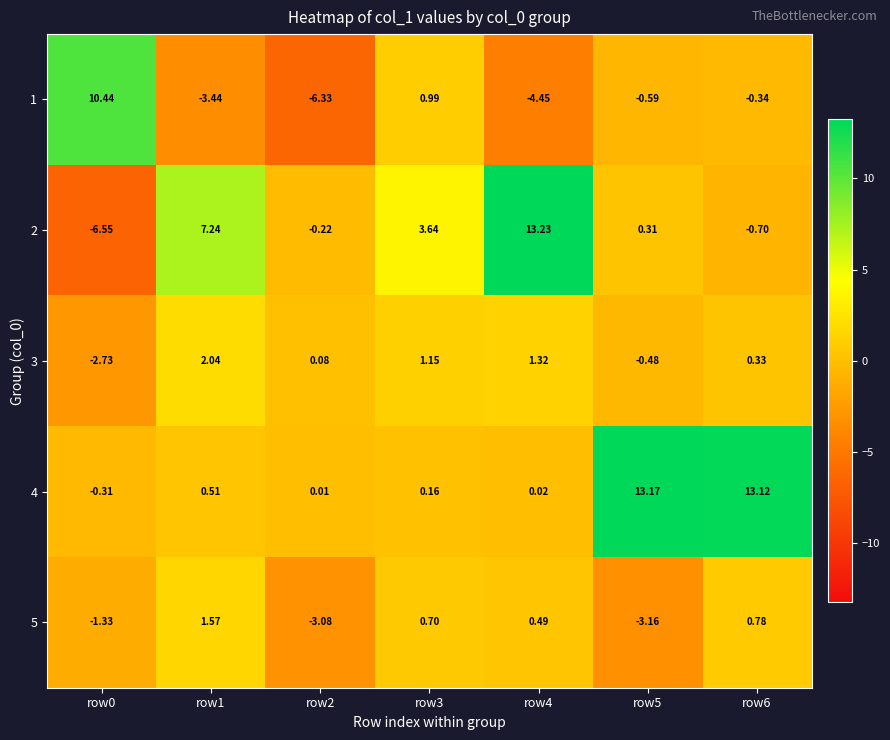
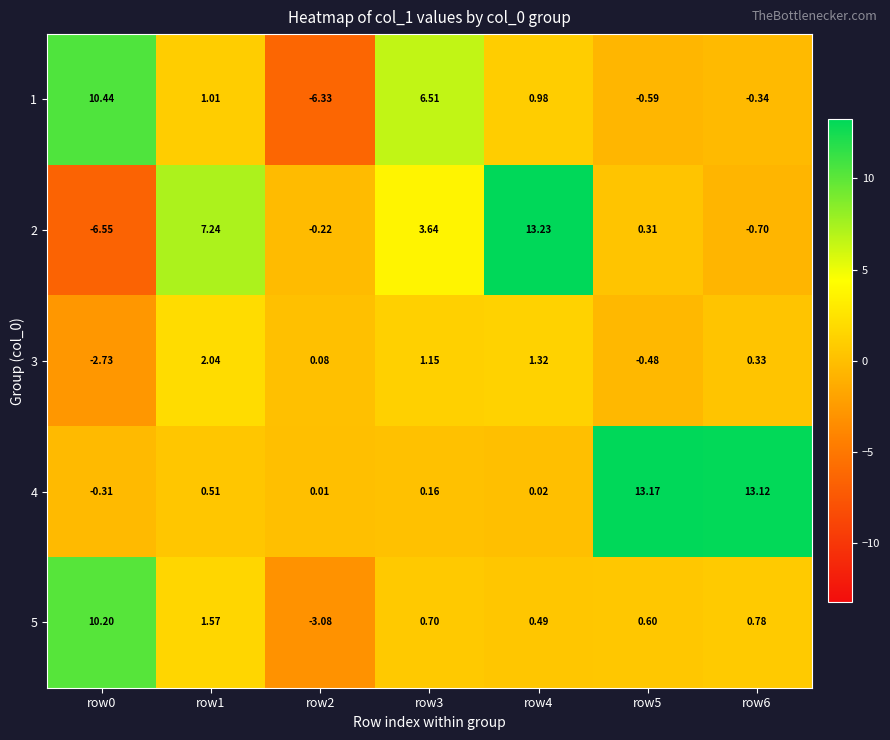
1, row1: -3.44 -> 1.01
1, row3: 0.99 -> 6.51
1, row4: -4.45 -> 0.98
5, row0: -1.33 -> 10.20
5, row5: -3.16 -> 0.60
